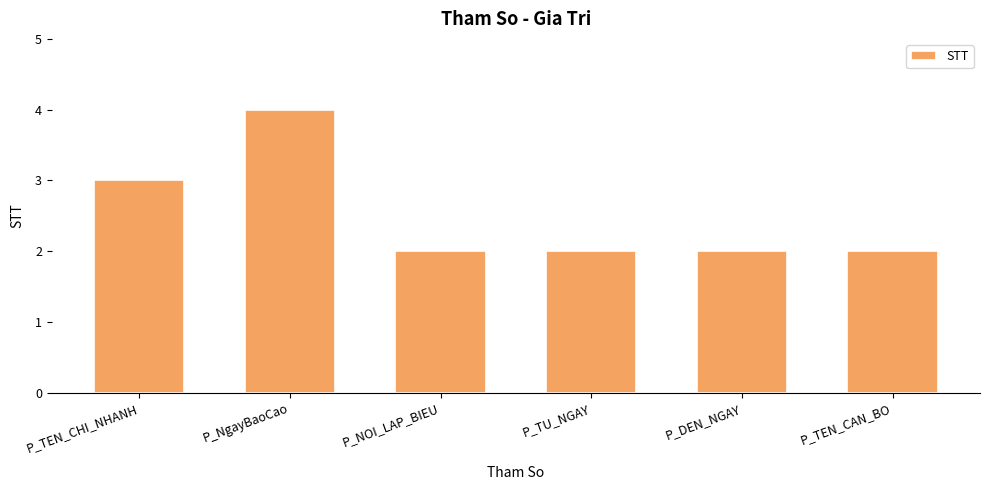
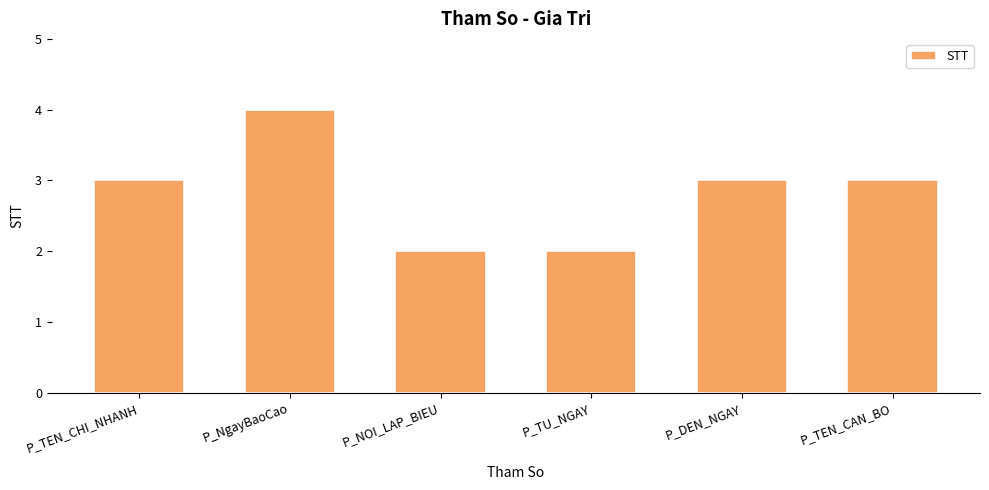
P_DEN_NGAY: 2 -> 3
P_TEN_CAN_BO: 2 -> 3
